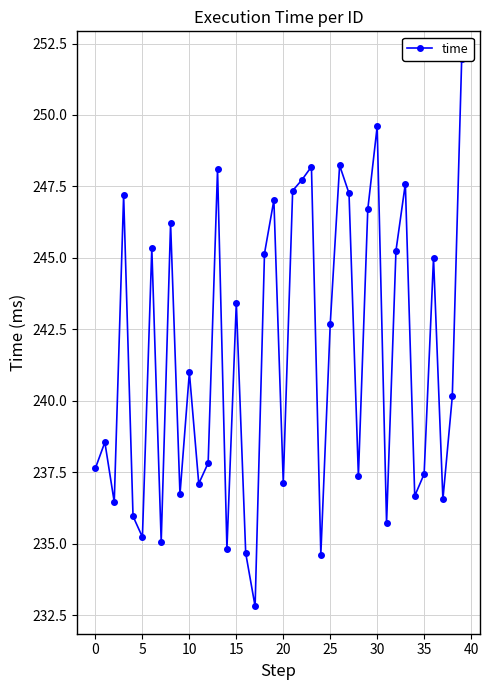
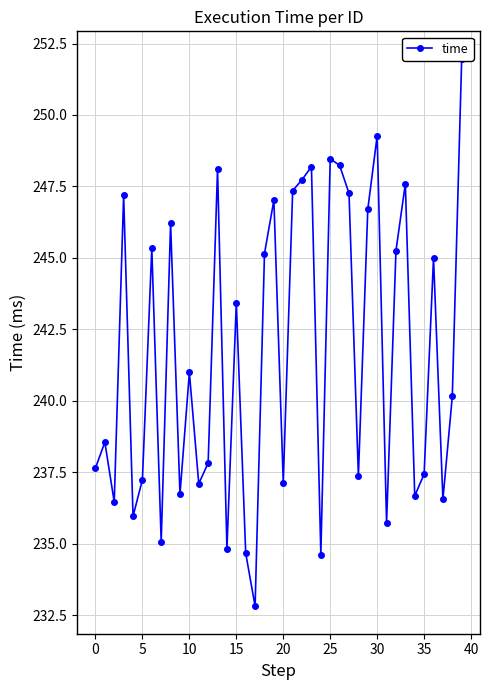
5: 235.2 -> 237.2
25: 242.7 -> 248.5
30: 249.6 -> 249.3
